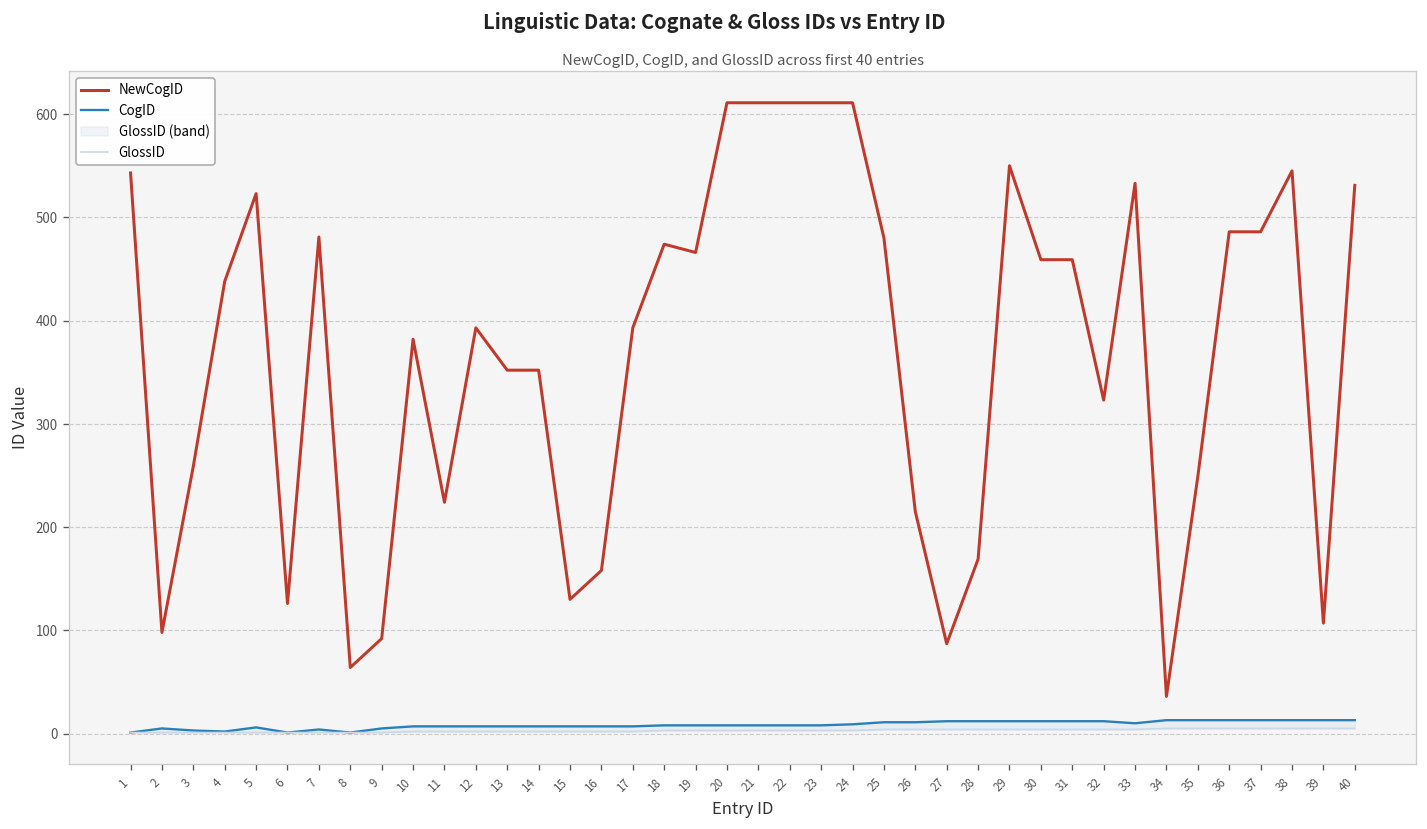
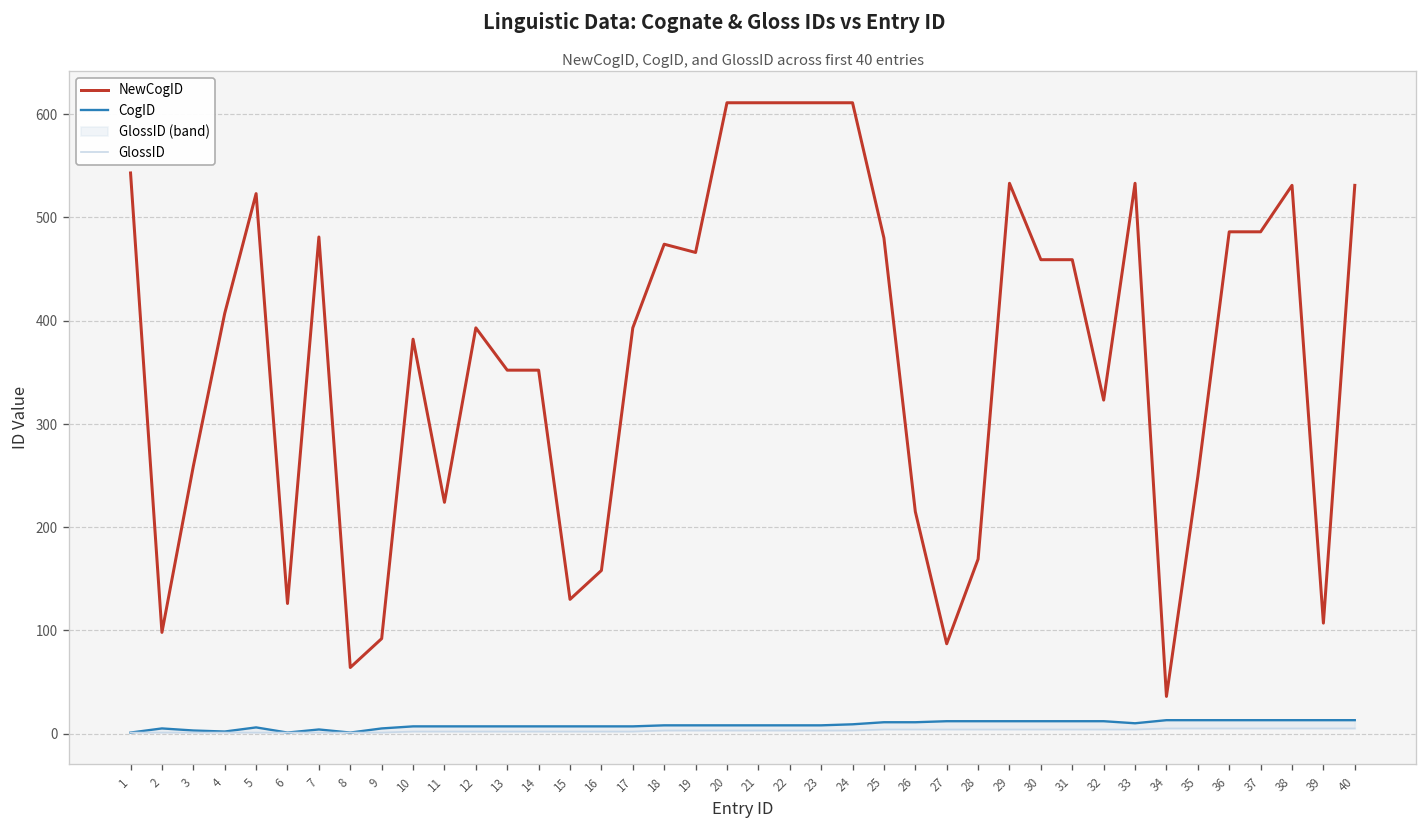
NewCogID, 4: 440 -> 410
NewCogID, 29: 550 -> 530
NewCogID, 38: 550 -> 530
